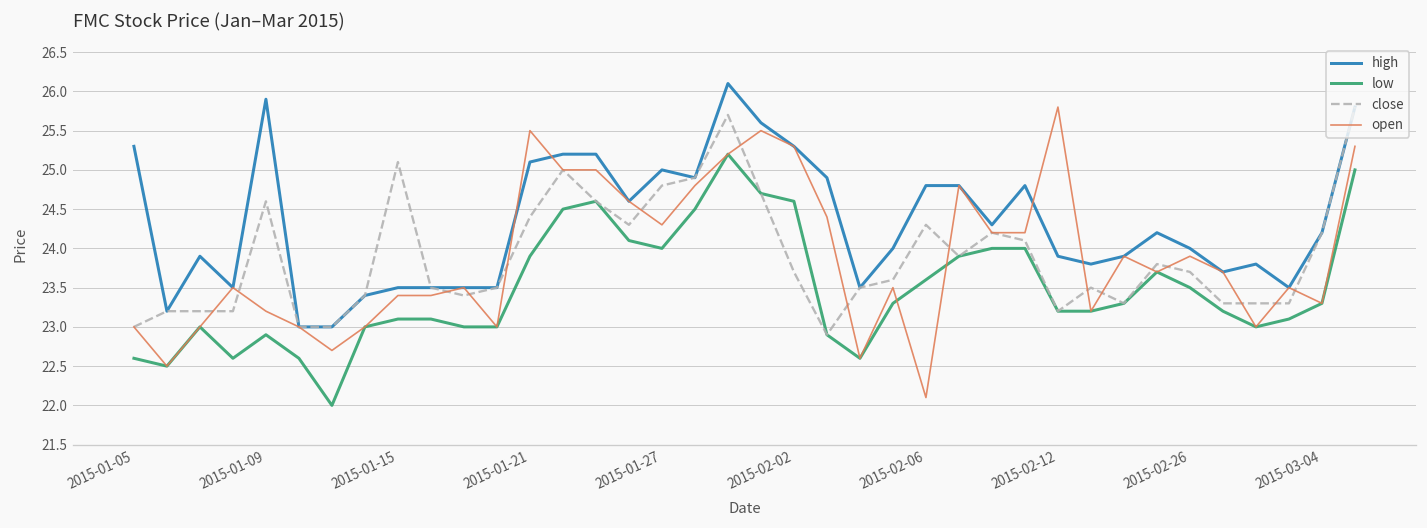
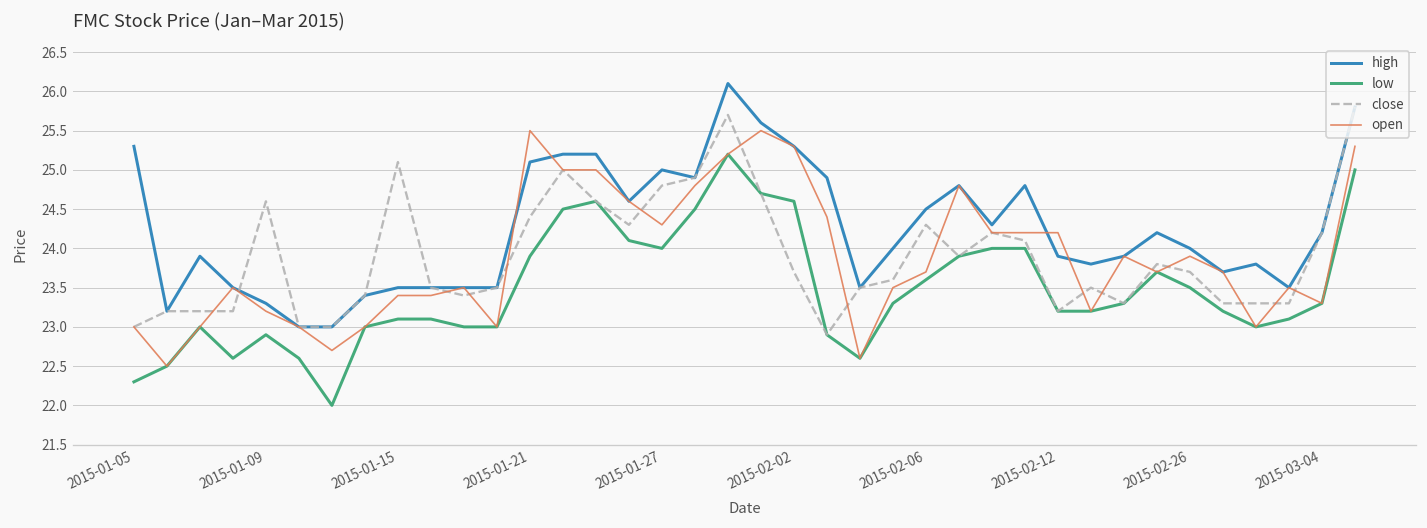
low, 2015-01-05: 22.6 -> 22.3
high, 2015-01-09: 25.9 -> 23.3
high, 2015-02-06: 24.8 -> 24.5
open, 2015-02-06: 22.1 -> 23.7
open, 2015-02-12: 25.8 -> 24.2
